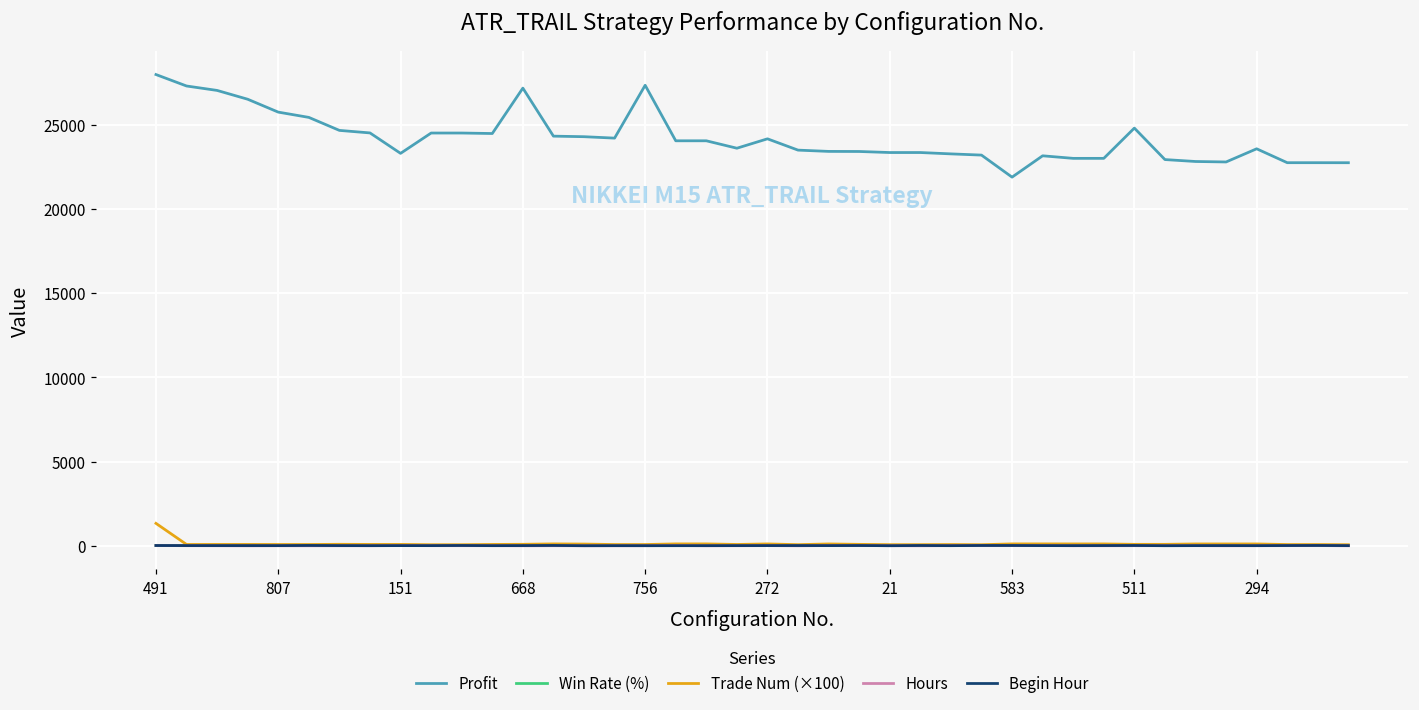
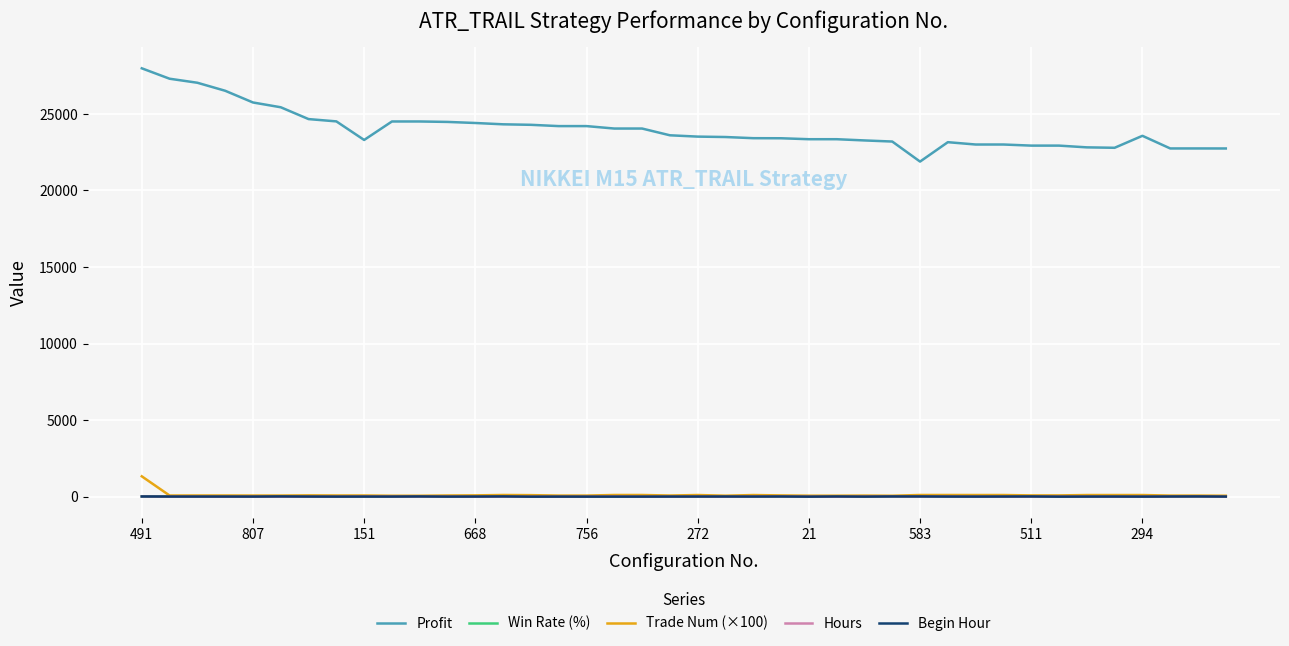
Profit, 668: 27200 -> 24400
Profit, 756: 27300 -> 24200
Profit, 272: 24200 -> 23500
Profit, 511: 24800 -> 22900
